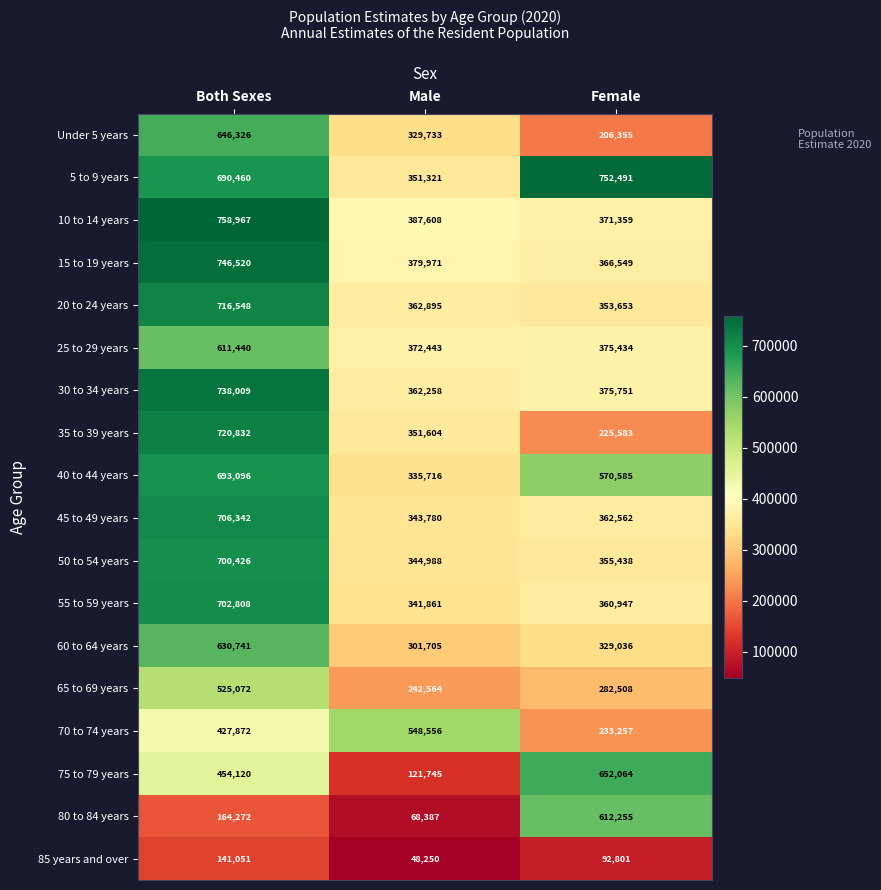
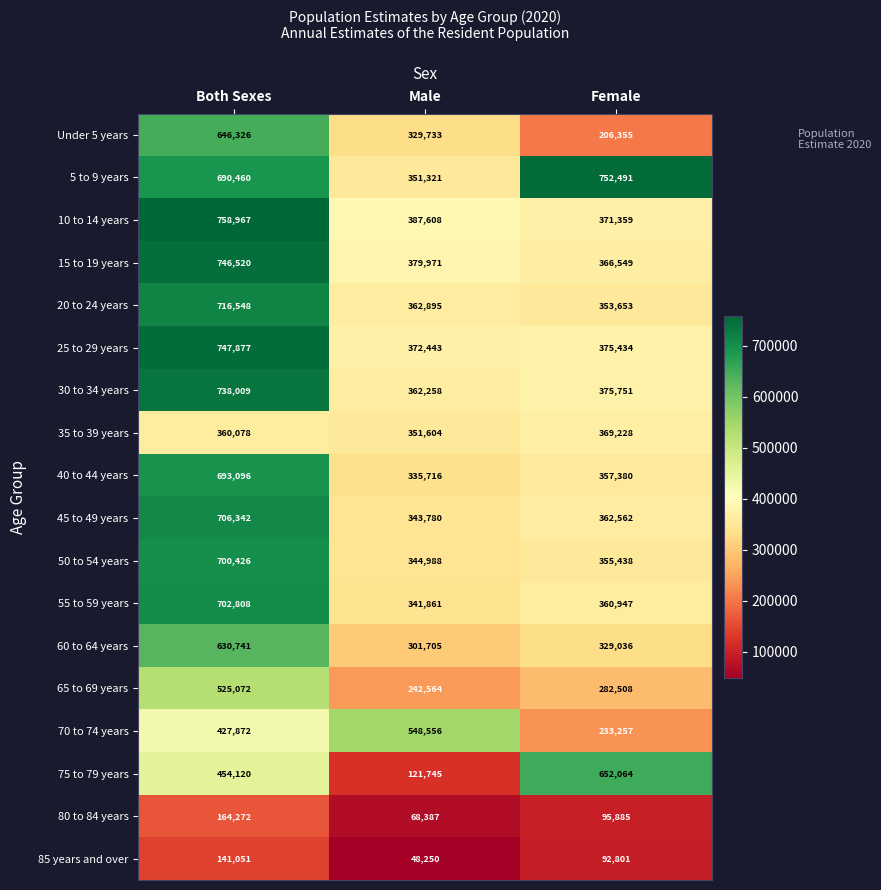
25 to 29 years, Both Sexes: 611,440 -> 747,877
35 to 39 years, Both Sexes: 720,832 -> 360,078
35 to 39 years, Female: 225,583 -> 369,228
40 to 44 years, Female: 570,585 -> 357,380
80 to 84 years, Female: 612,255 -> 95,885
